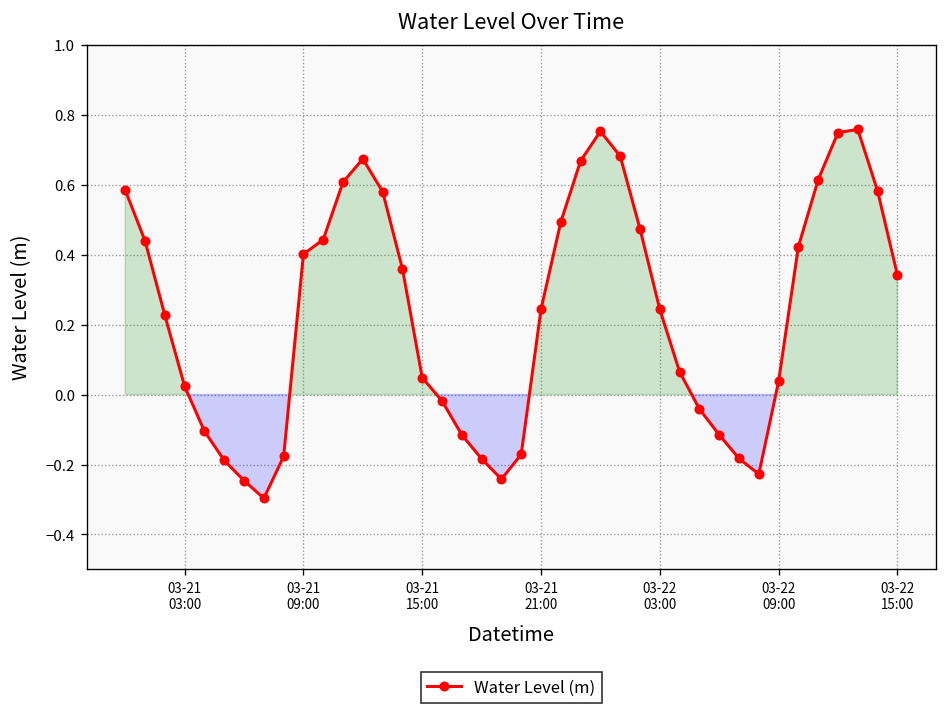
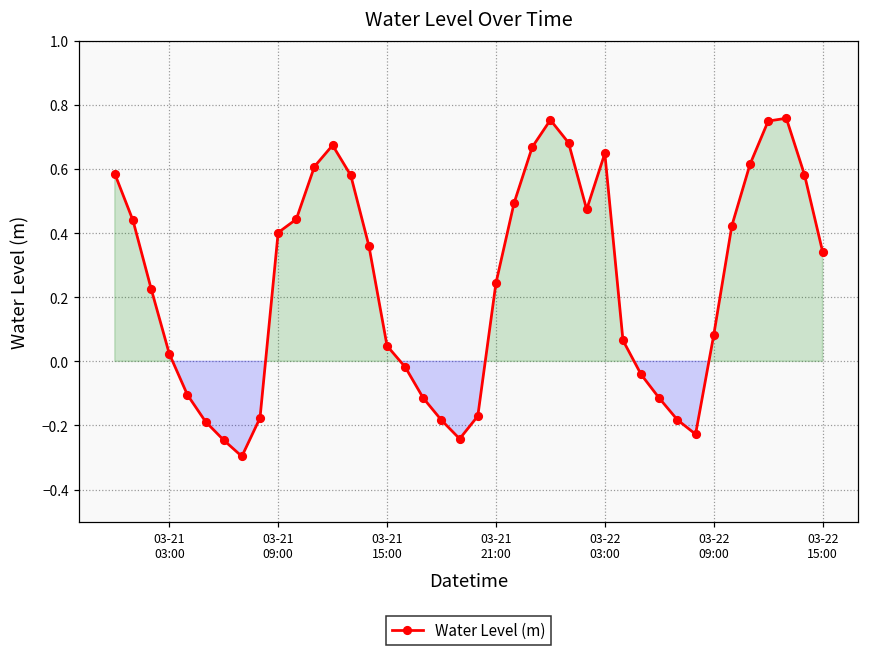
03-22 03:00: 0.24 -> 0.65
03-22 09:00: 0.04 -> 0.08
